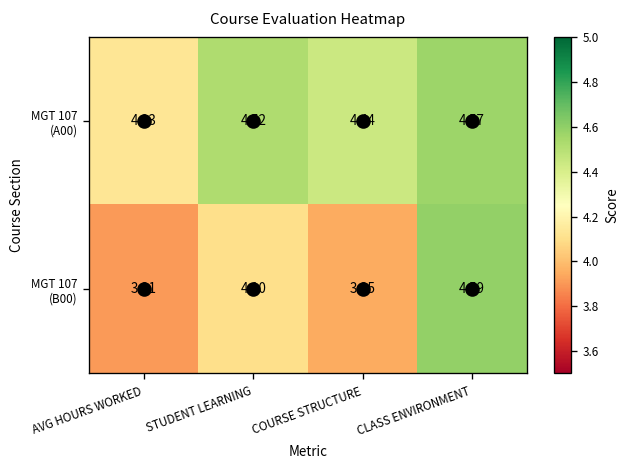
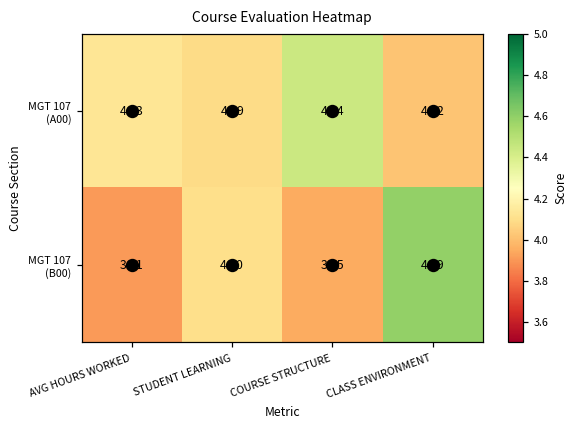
MGT 107 (A00), STUDENT LEARNING: 4.52 -> 4.09
MGT 107 (A00), CLASS ENVIRONMENT: 4.57 -> 4.02
